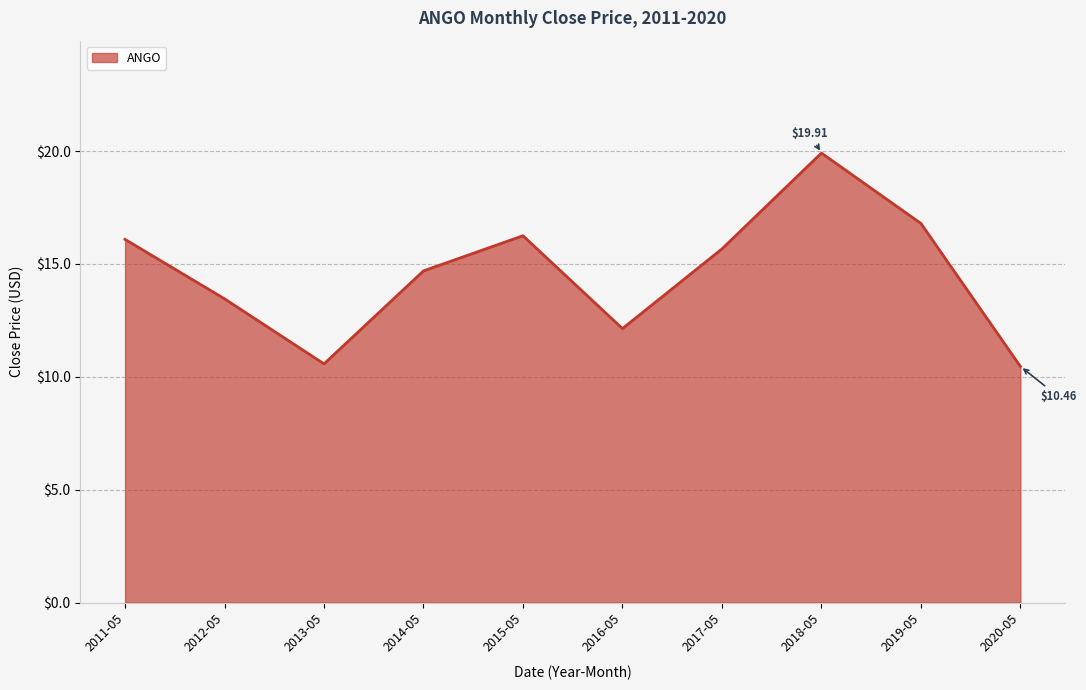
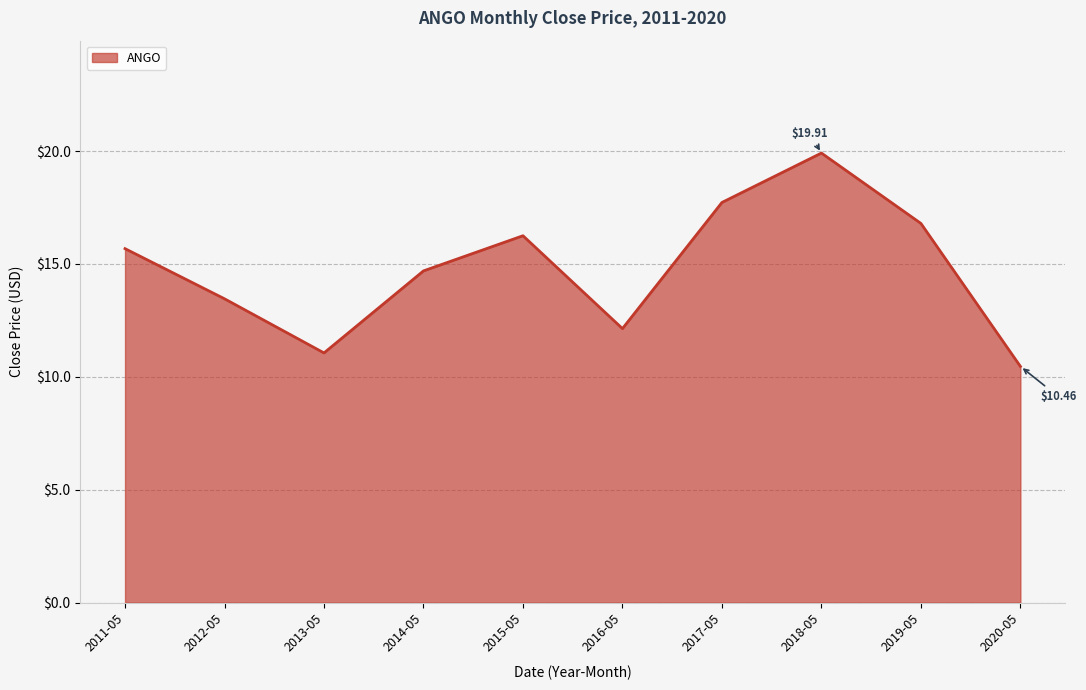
2011-05: $16.1 -> $15.7
2013-05: $10.6 -> $11.1
2017-05: $15.7 -> $17.7
